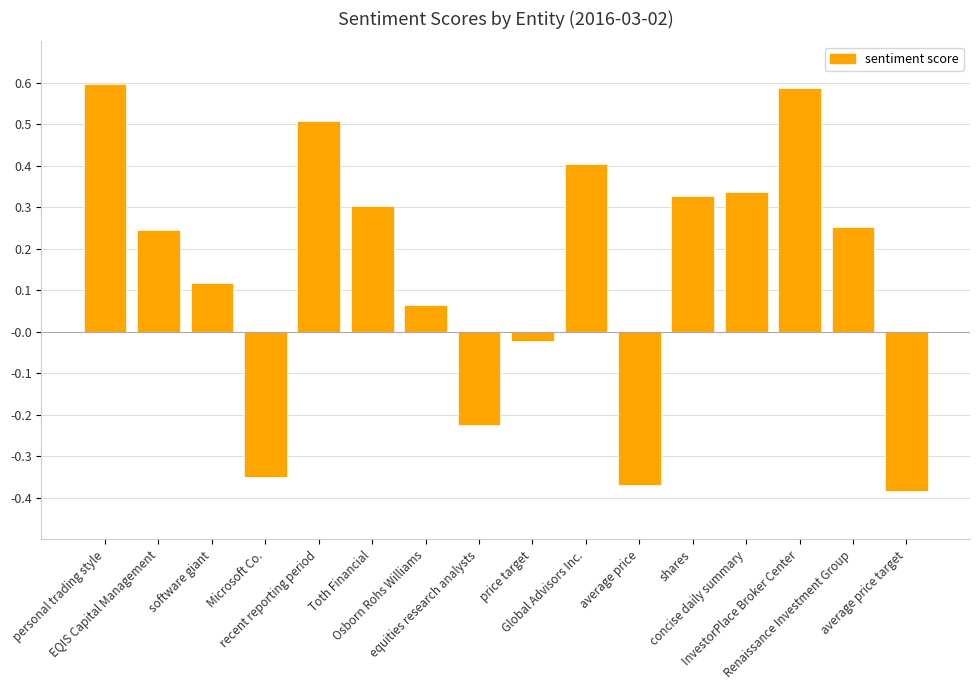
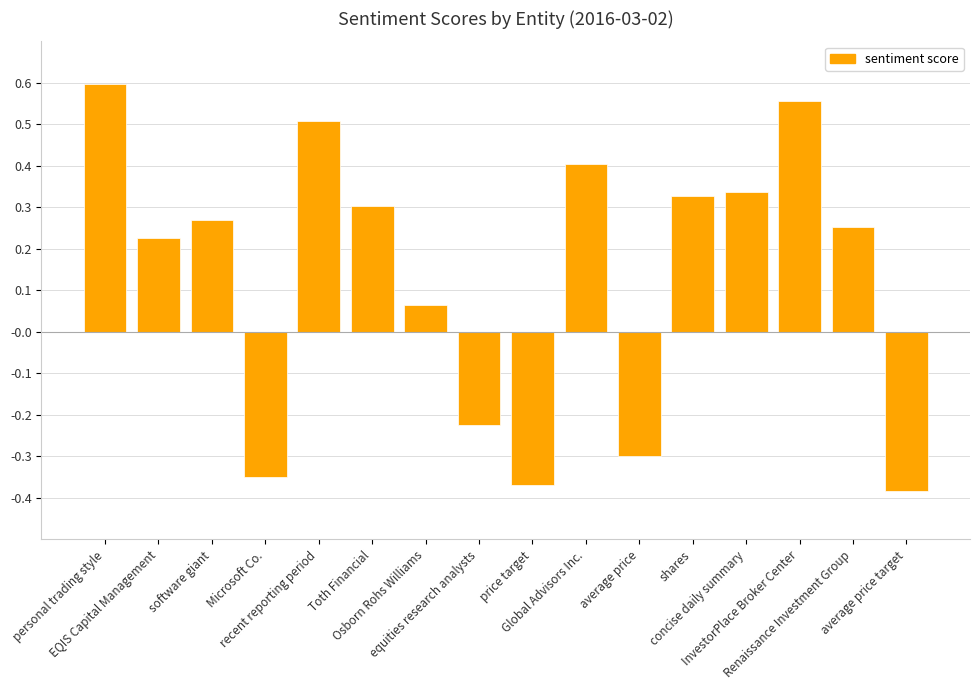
EQIS Capital Management: 0.25 -> 0.23
software giant: 0.12 -> 0.27
price target: -0.02 -> -0.37
average price: -0.37 -> -0.30
InvestorPlace Broker Center: 0.59 -> 0.56
